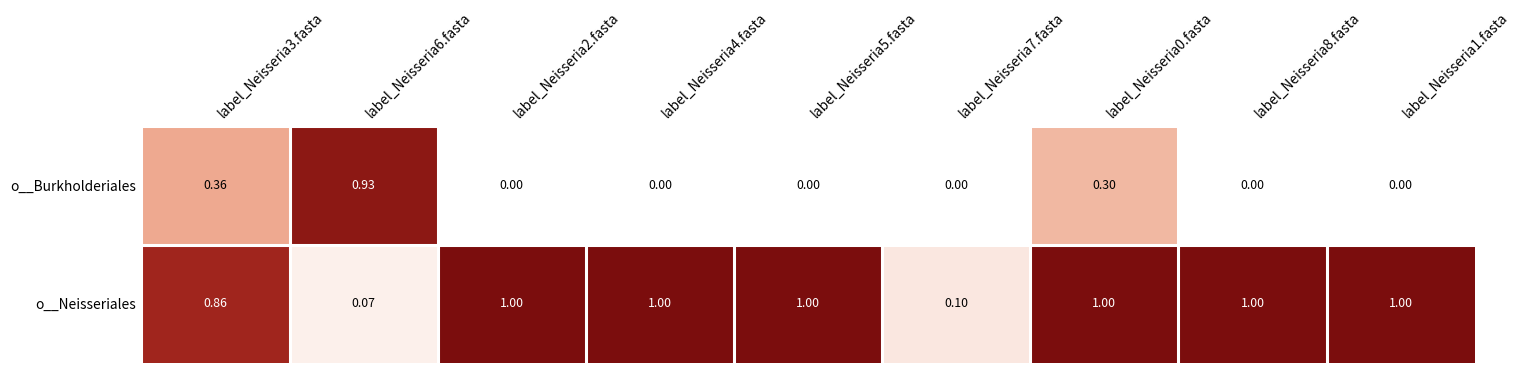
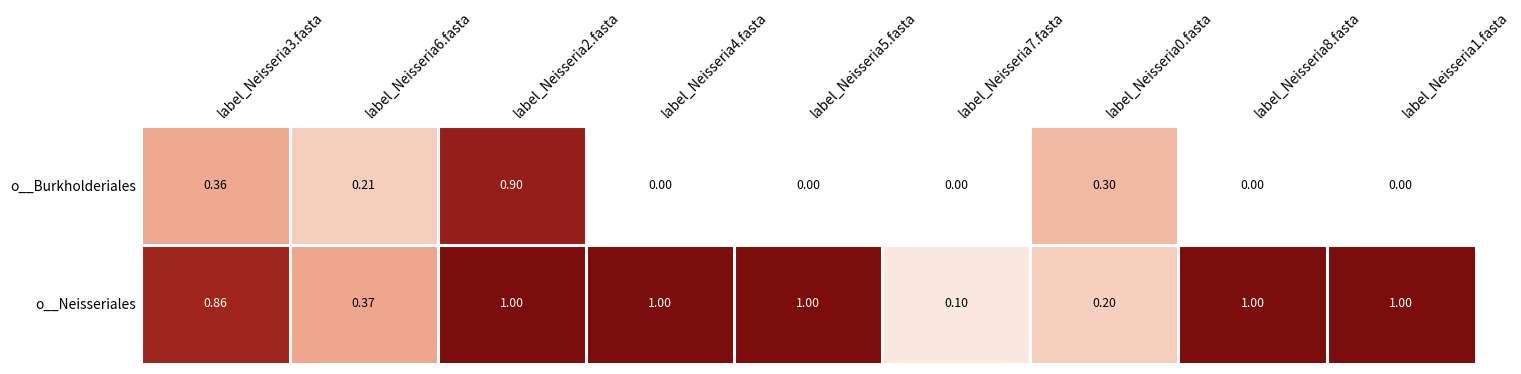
o__Burkholderiales, label_Neisseria6.fasta: 0.93 -> 0.21
o__Burkholderiales, label_Neisseria2.fasta: 0.00 -> 0.90
o__Neisseriales, label_Neisseria6.fasta: 0.07 -> 0.37
o__Neisseriales, label_Neisseria0.fasta: 1.00 -> 0.20
